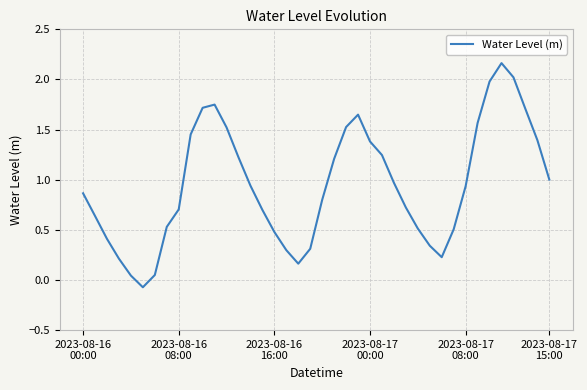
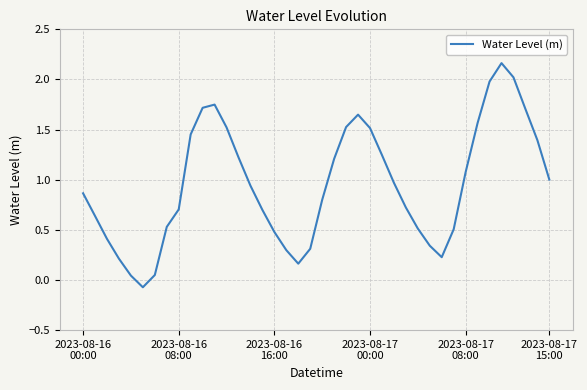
2023-08-17 00:00: 1.38 -> 1.52
2023-08-17 08:00: 0.94 -> 1.08
